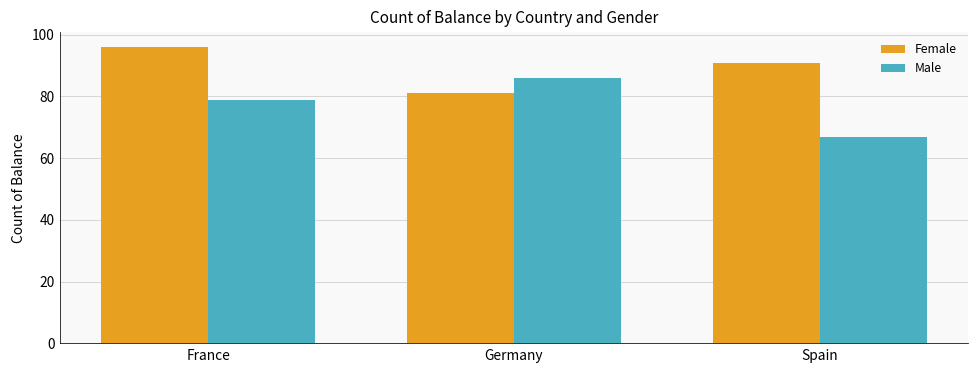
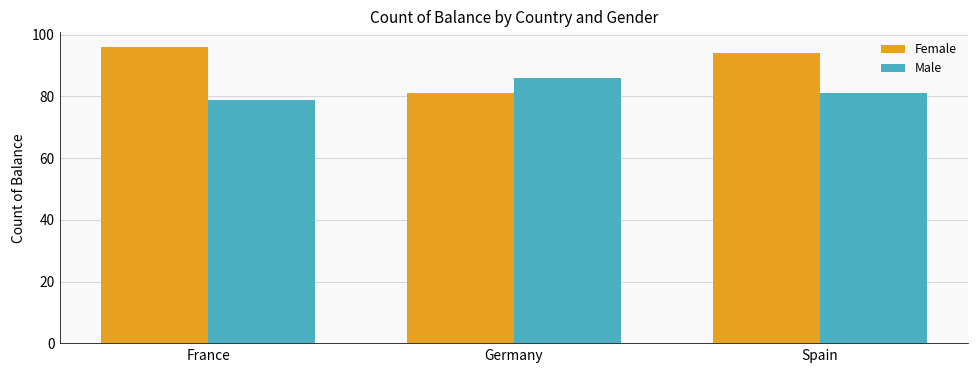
Female, Spain: 91 -> 94
Male, Spain: 67 -> 81
